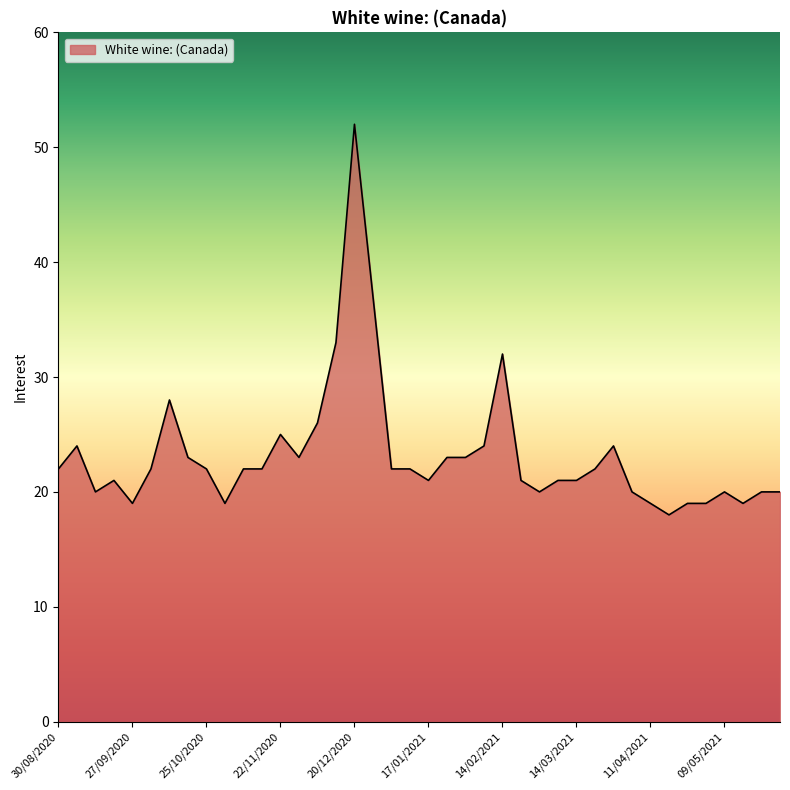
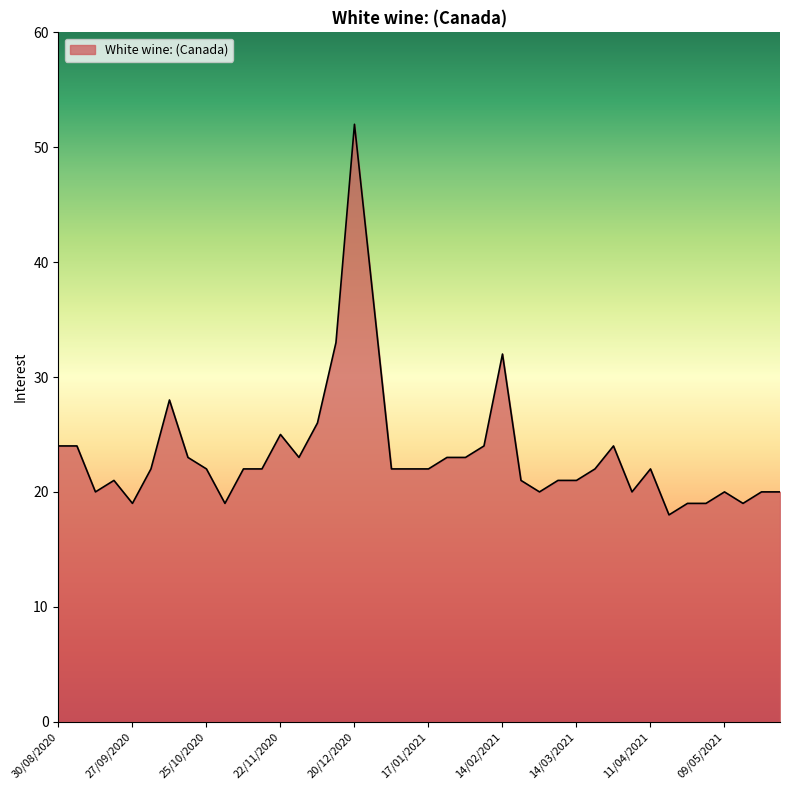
30/08/2020: 22 -> 24
17/01/2021: 21 -> 22
11/04/2021: 19 -> 22
